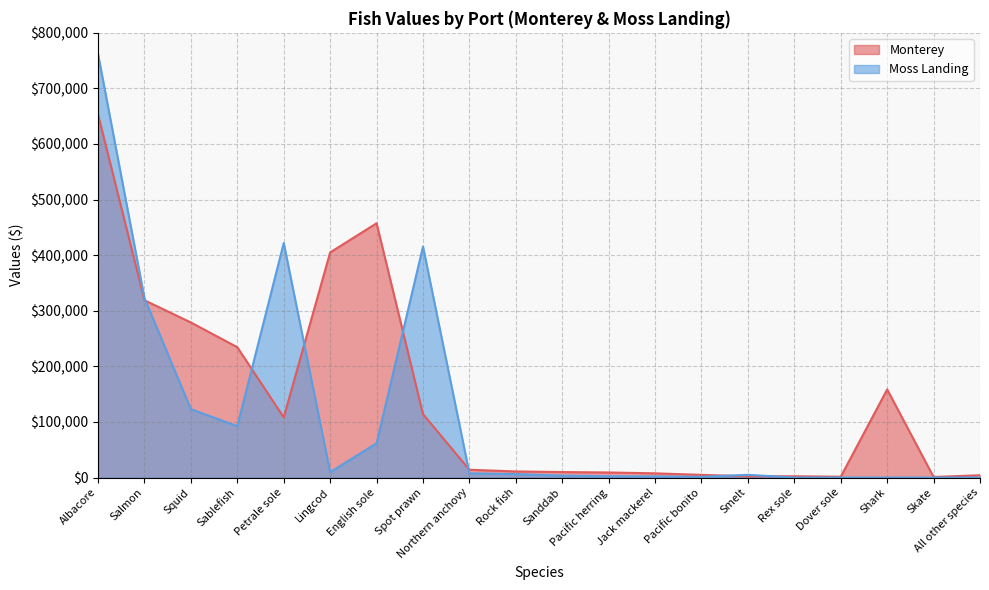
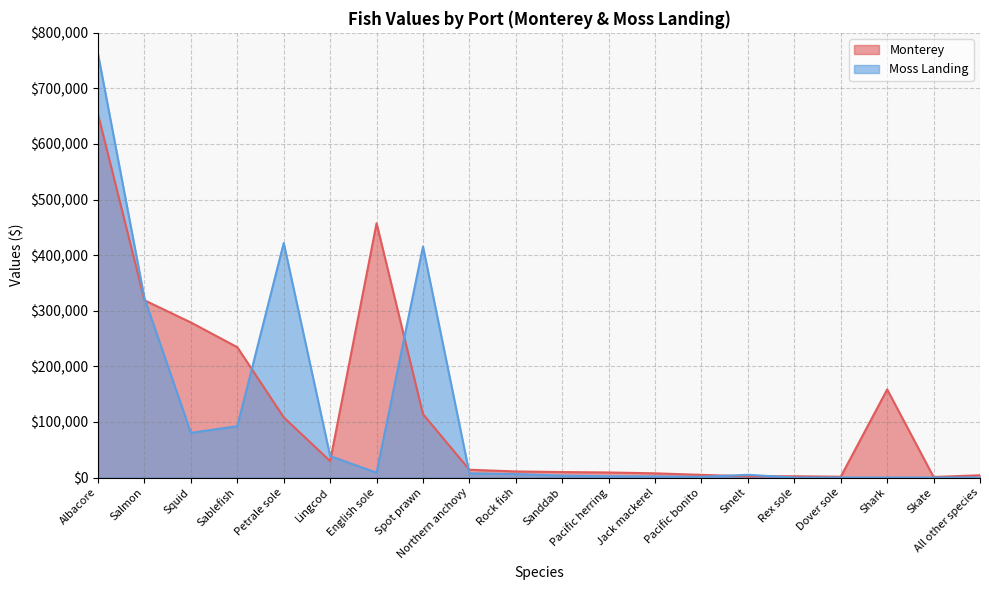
Moss Landing, Squid: $120,000 -> $80,000
Monterey, Lingcod: $410,000 -> $30,000
Moss Landing, Lingcod: $10,000 -> $40,000
Moss Landing, English sole: $60,000 -> $10,000
